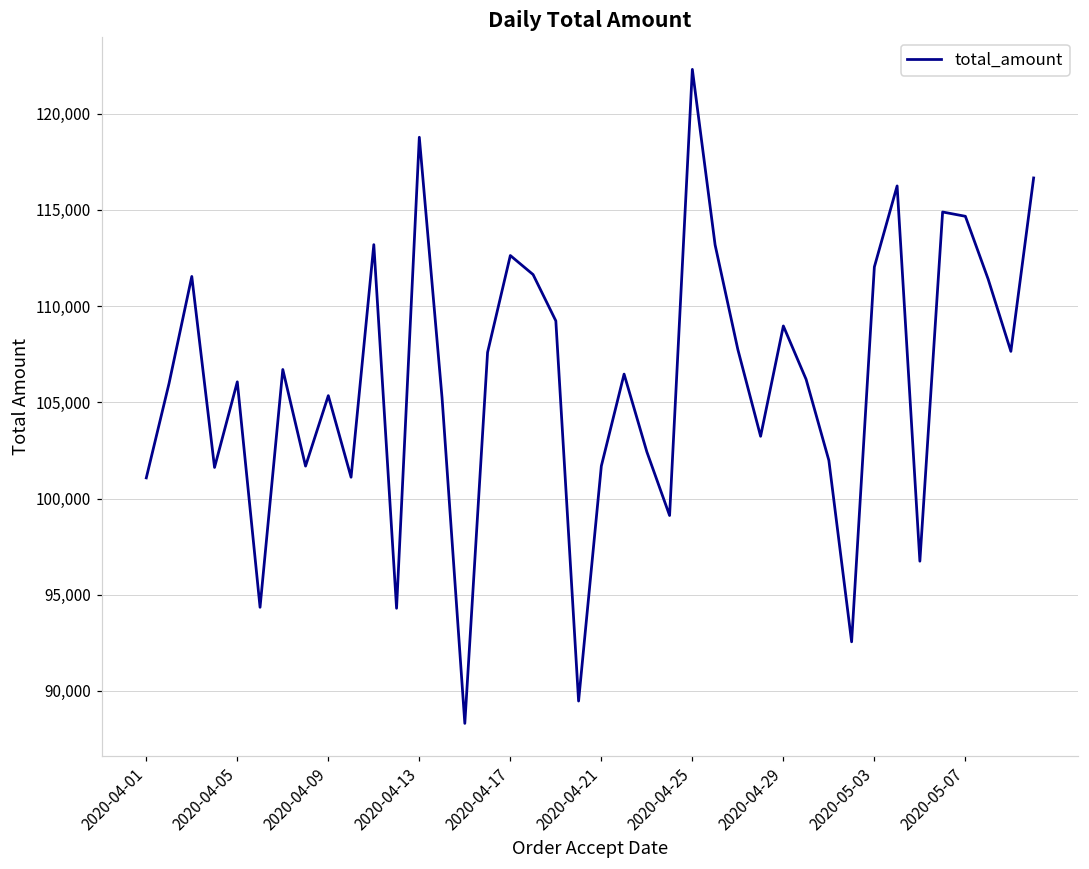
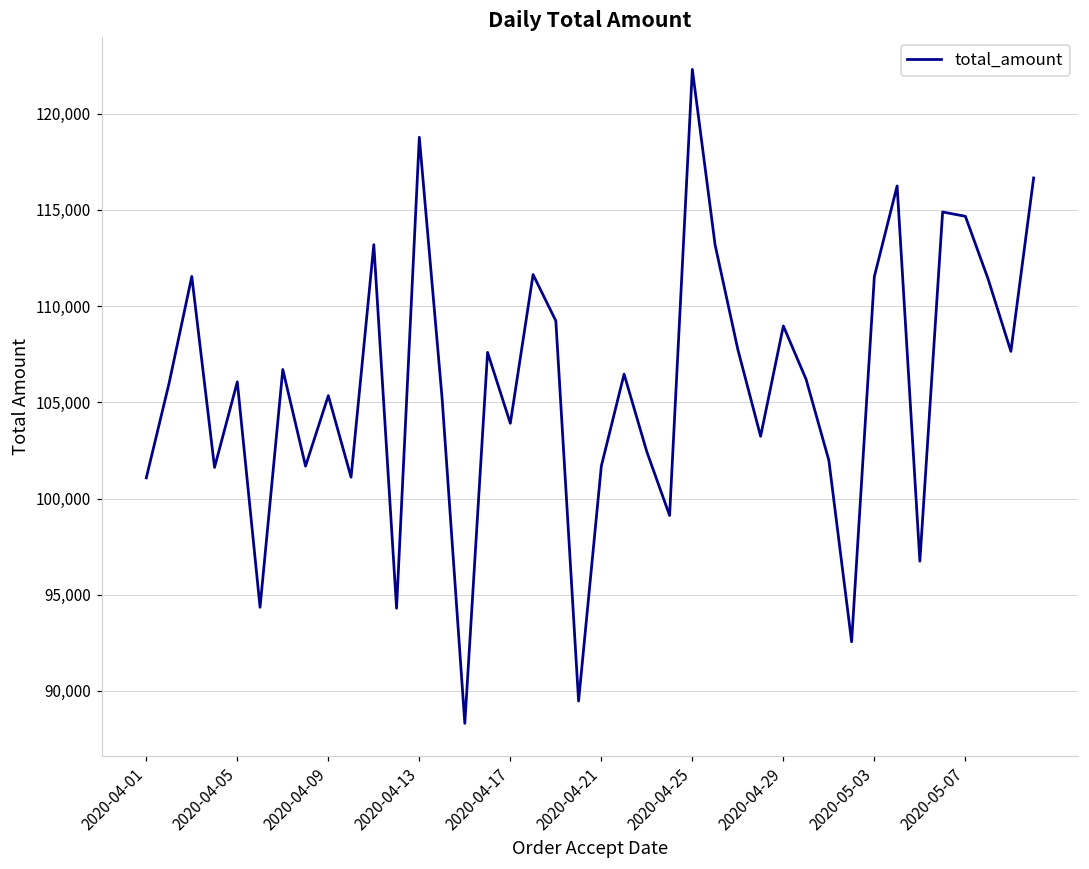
2020-04-17: 112,600 -> 103,900
2020-05-03: 112,000 -> 111,500
